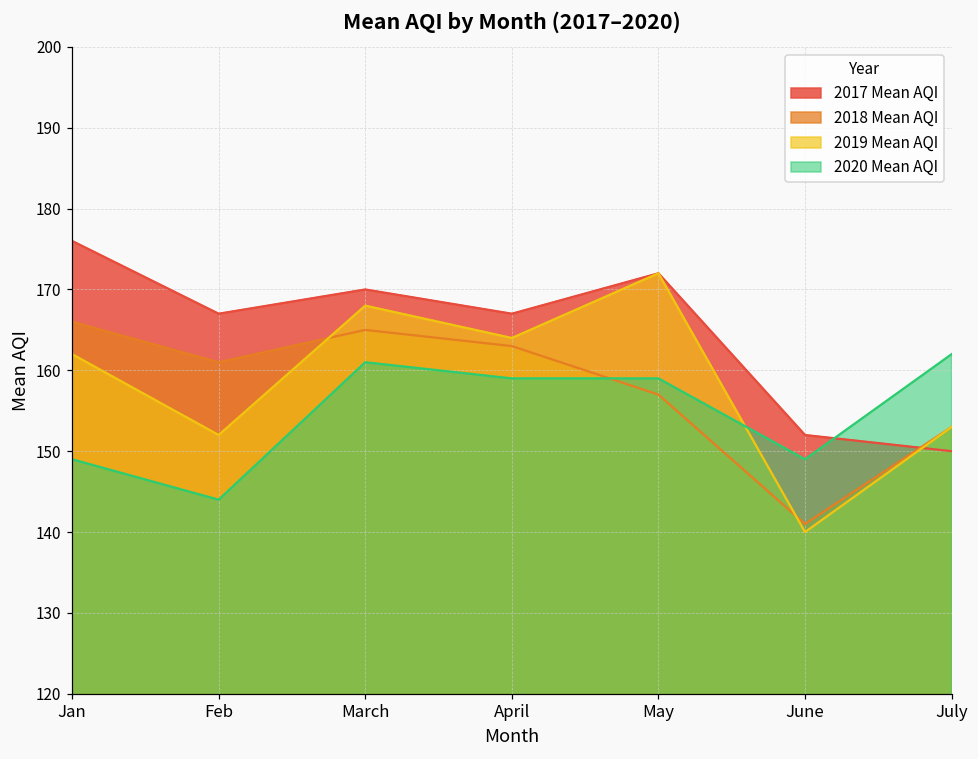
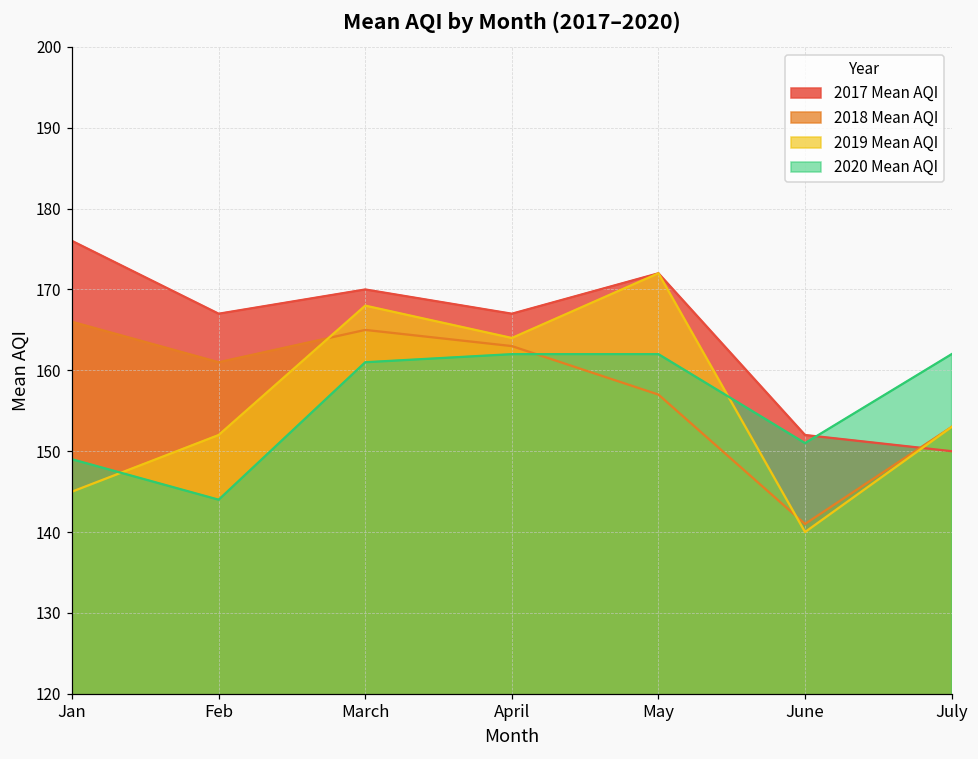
2019 Mean AQI, Jan: 162 -> 145
2020 Mean AQI, April: 159 -> 162
2020 Mean AQI, May: 159 -> 162
2020 Mean AQI, June: 149 -> 151
